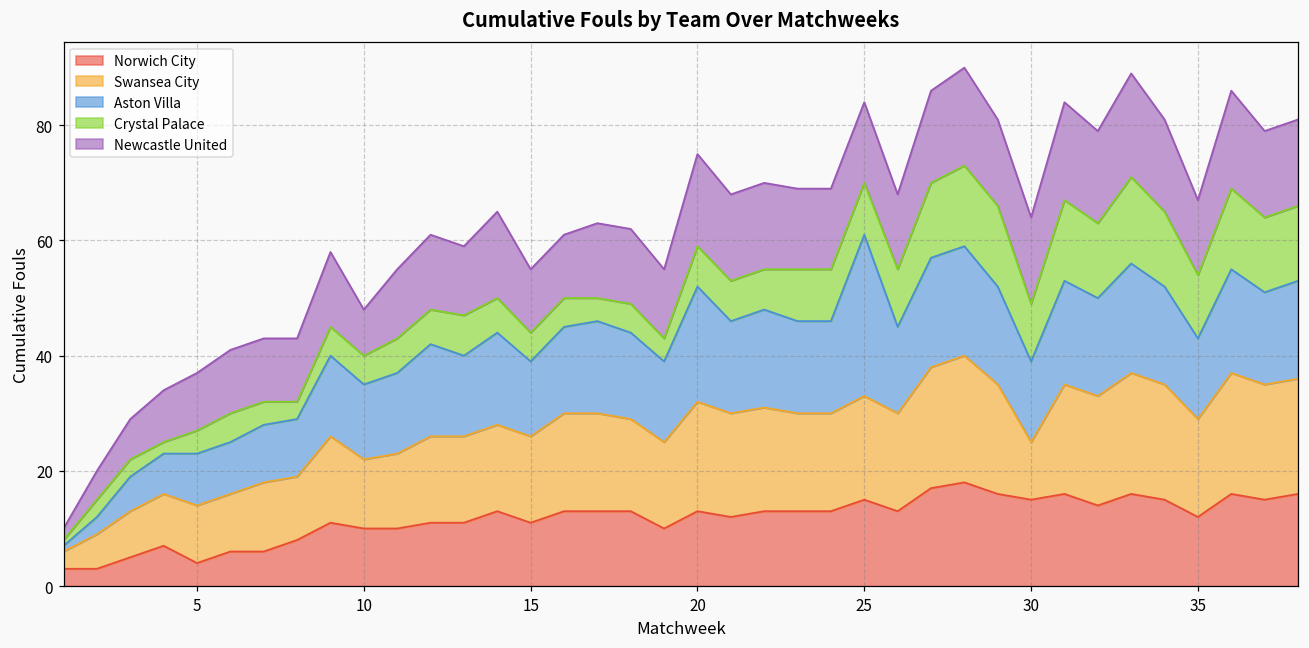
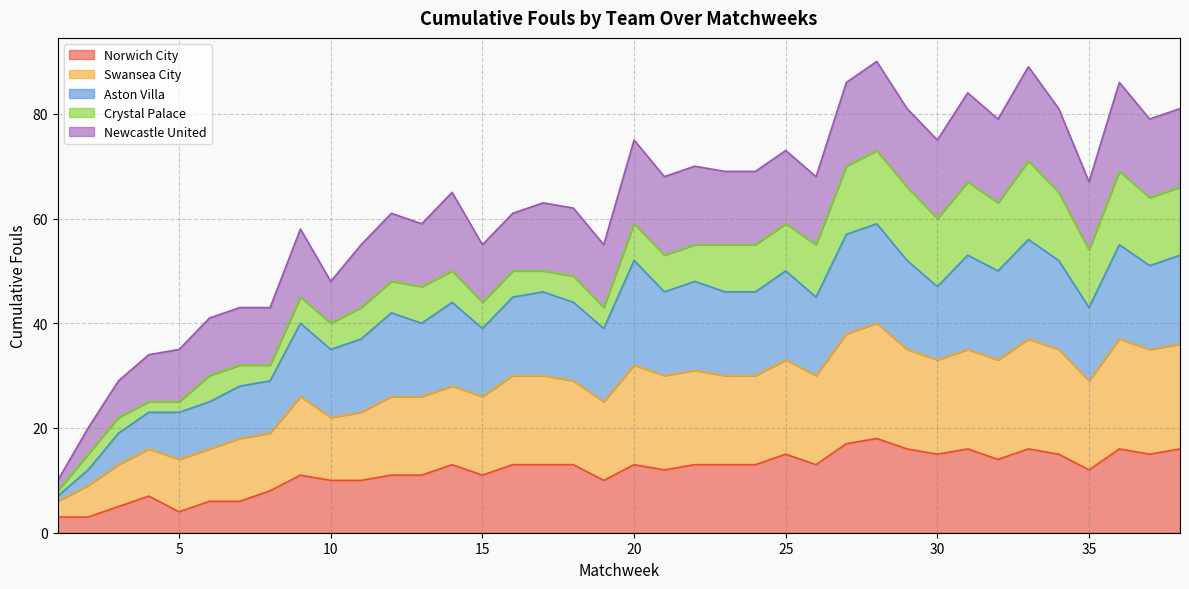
Crystal Palace, 5: 4 -> 2
Aston Villa, 25: 28 -> 17
Swansea City, 30: 10 -> 18
Crystal Palace, 30: 10 -> 13
